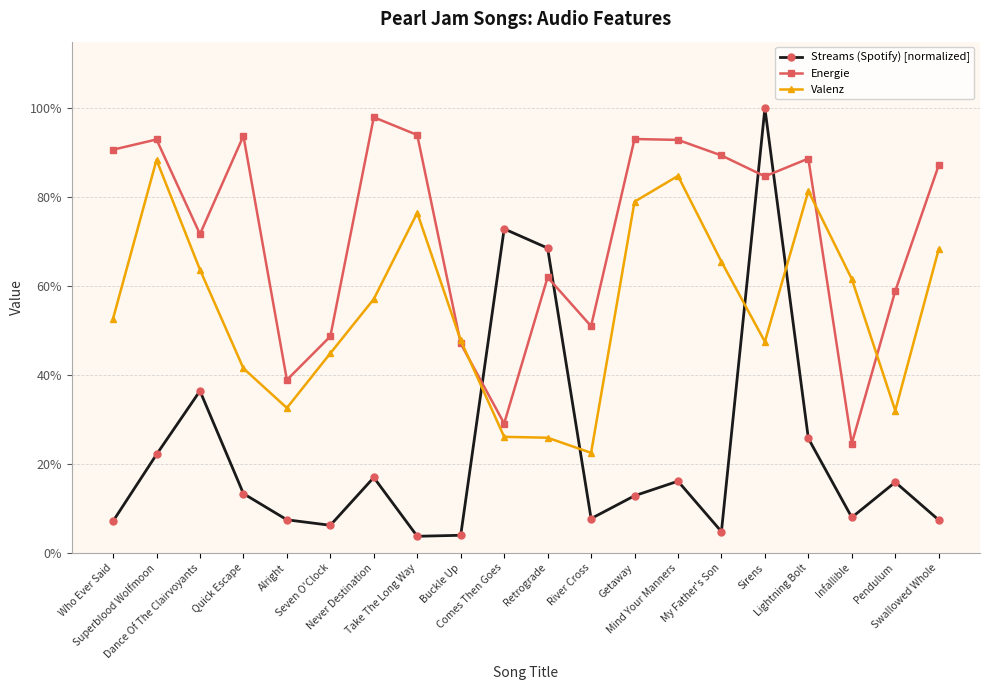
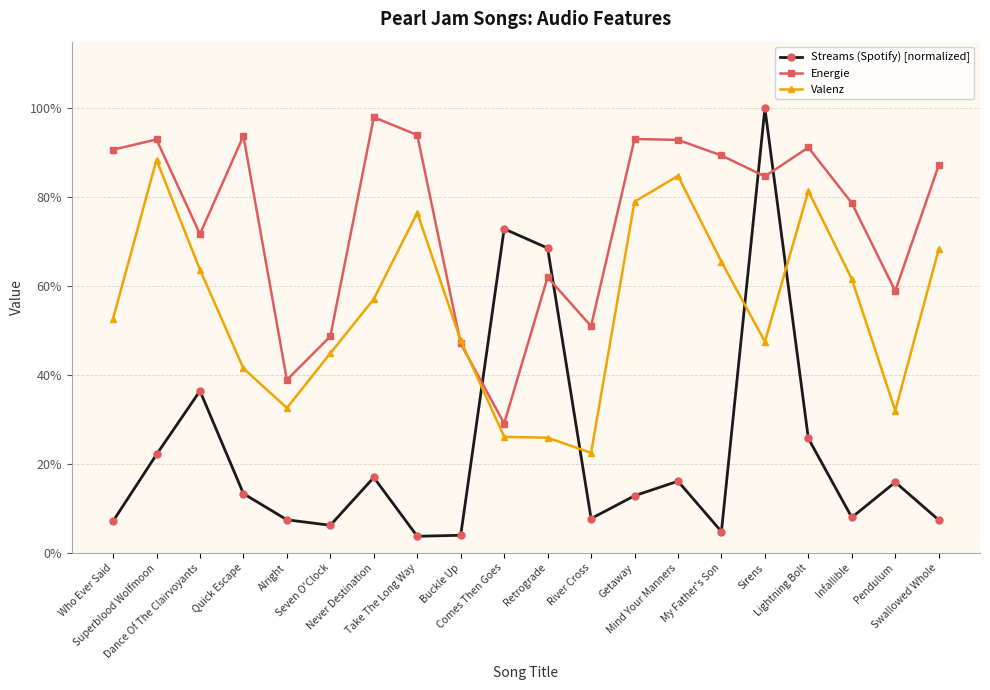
Energie, Lightning Bolt: 89% -> 91%
Energie, Infallible: 25% -> 79%
